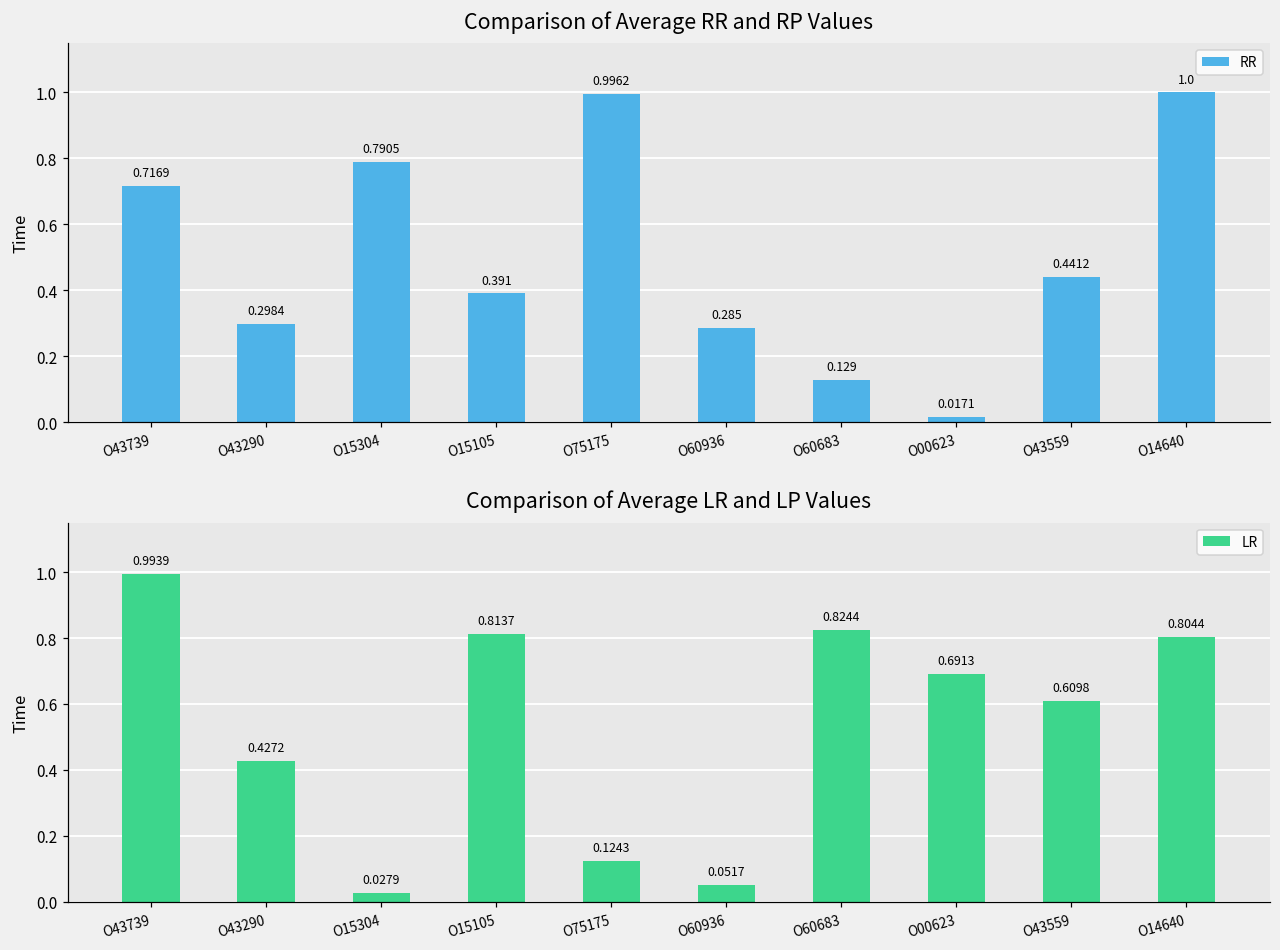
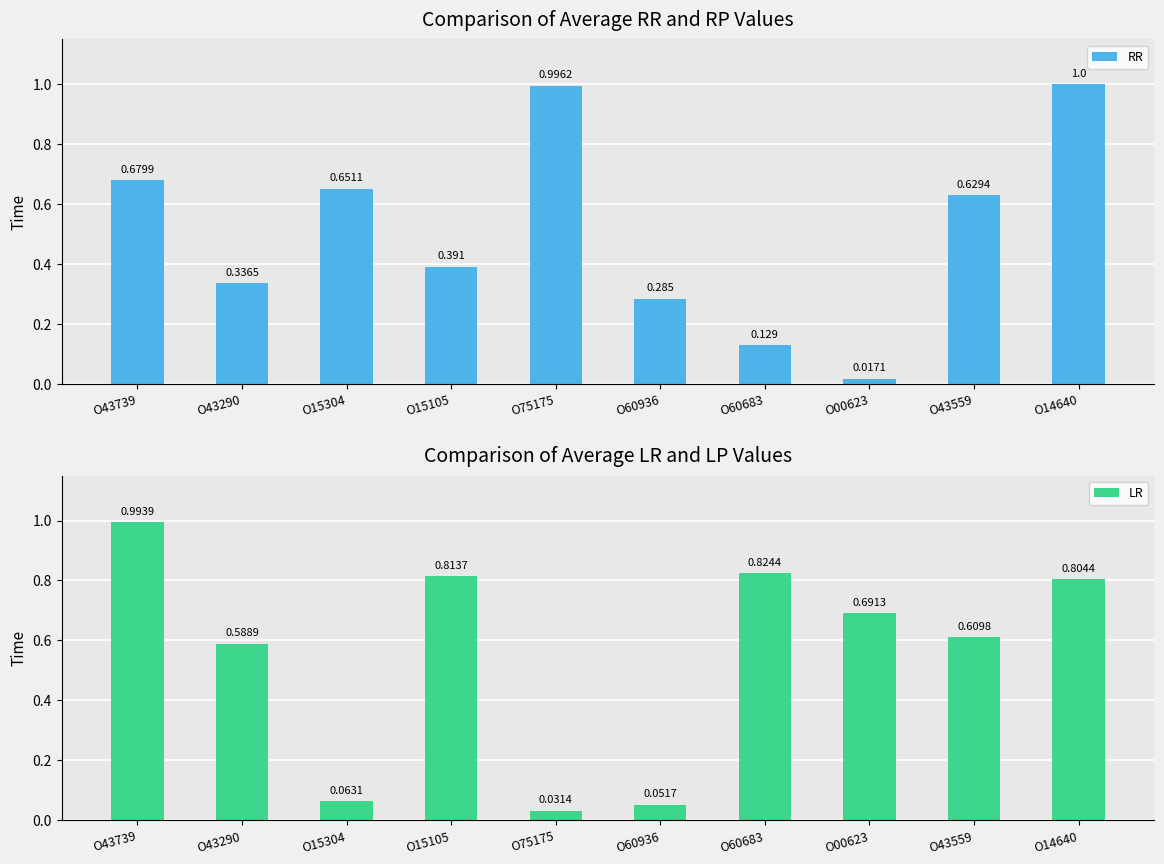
Comparison of Average RR and RP Values, O43739: 0.7169 -> 0.6799
Comparison of Average RR and RP Values, O43290: 0.2984 -> 0.3365
Comparison of Average RR and RP Values, O15304: 0.7905 -> 0.6511
Comparison of Average RR and RP Values, O43559: 0.4412 -> 0.6294
Comparison of Average LR and LP Values, O43290: 0.4272 -> 0.5889
Comparison of Average LR and LP Values, O15304: 0.0279 -> 0.0631
Comparison of Average LR and LP Values, O75175: 0.1243 -> 0.0314
